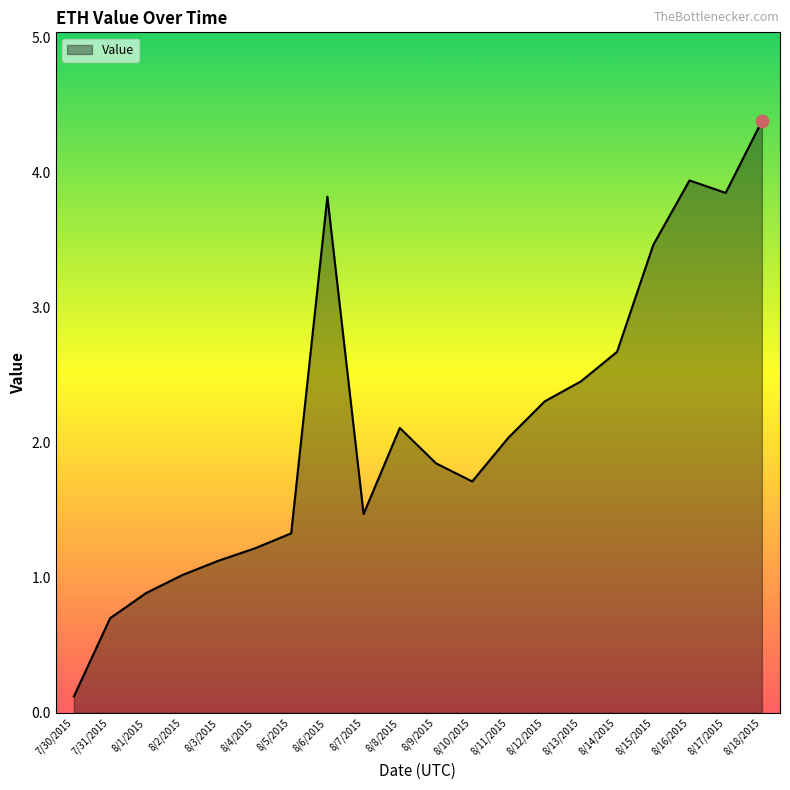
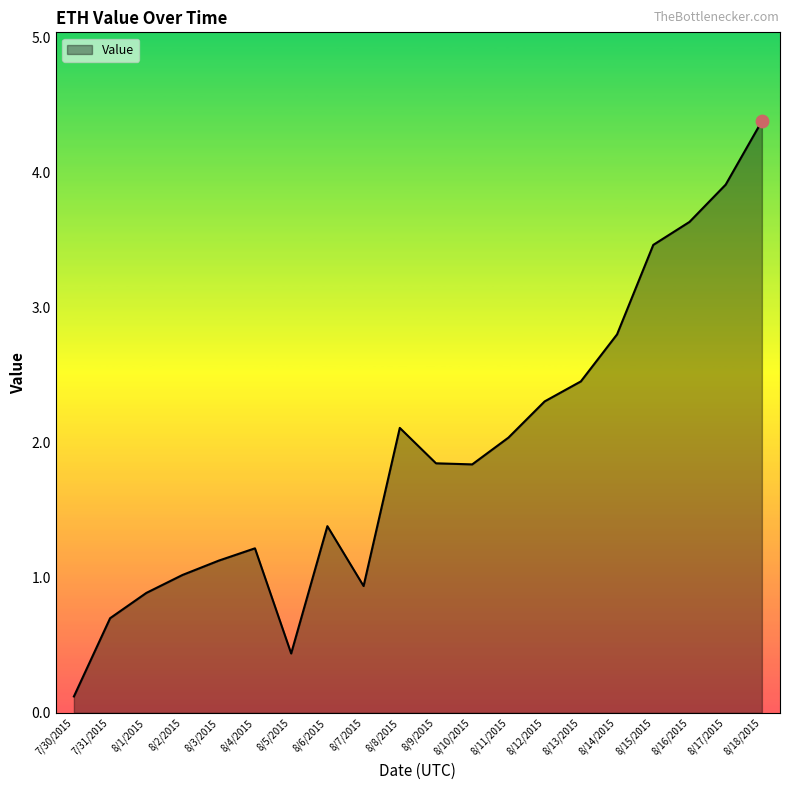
Value, 8/5/2015: 1.33 -> 0.44
Value, 8/6/2015: 3.82 -> 1.38
Value, 8/7/2015: 1.47 -> 0.94
Value, 8/10/2015: 1.71 -> 1.84
Value, 8/14/2015: 2.67 -> 2.80
Value, 8/16/2015: 3.94 -> 3.63
Value, 8/17/2015: 3.85 -> 3.91
